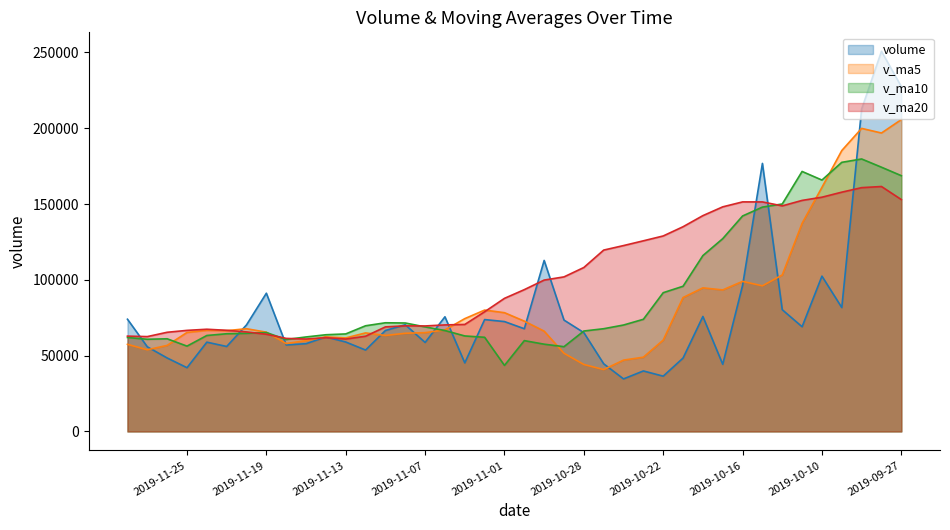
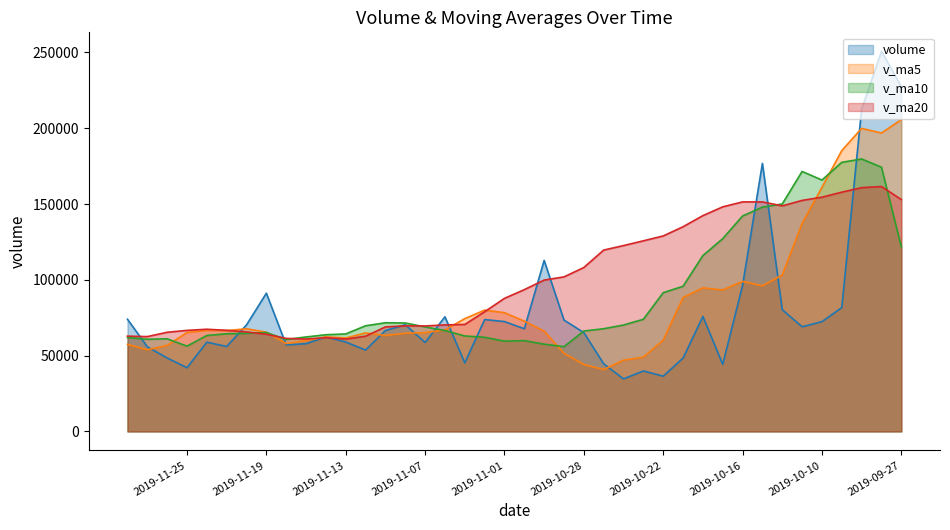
v_ma10, 2019-11-01: 44000 -> 60000
volume, 2019-10-10: 102000 -> 72000
v_ma10, 2019-09-27: 169000 -> 122000
